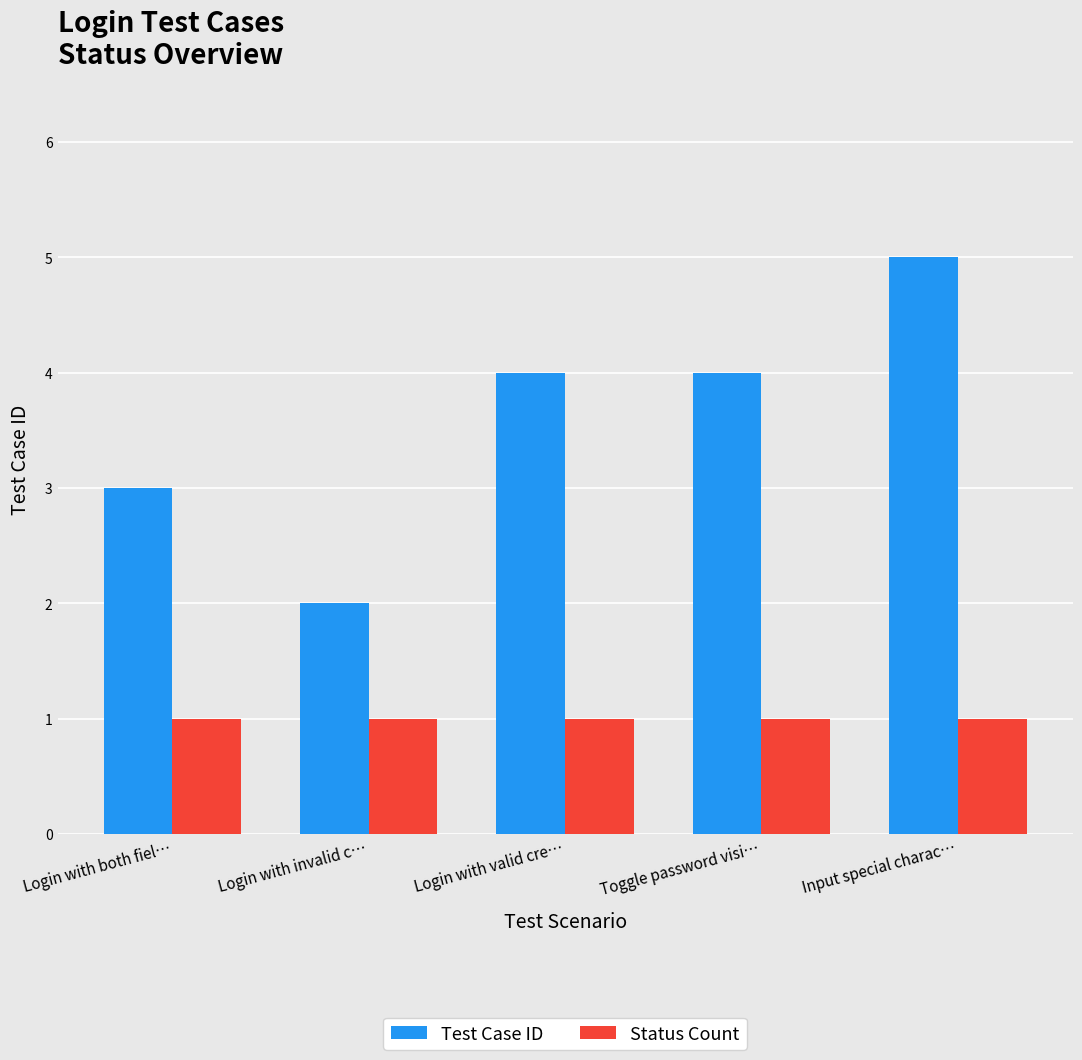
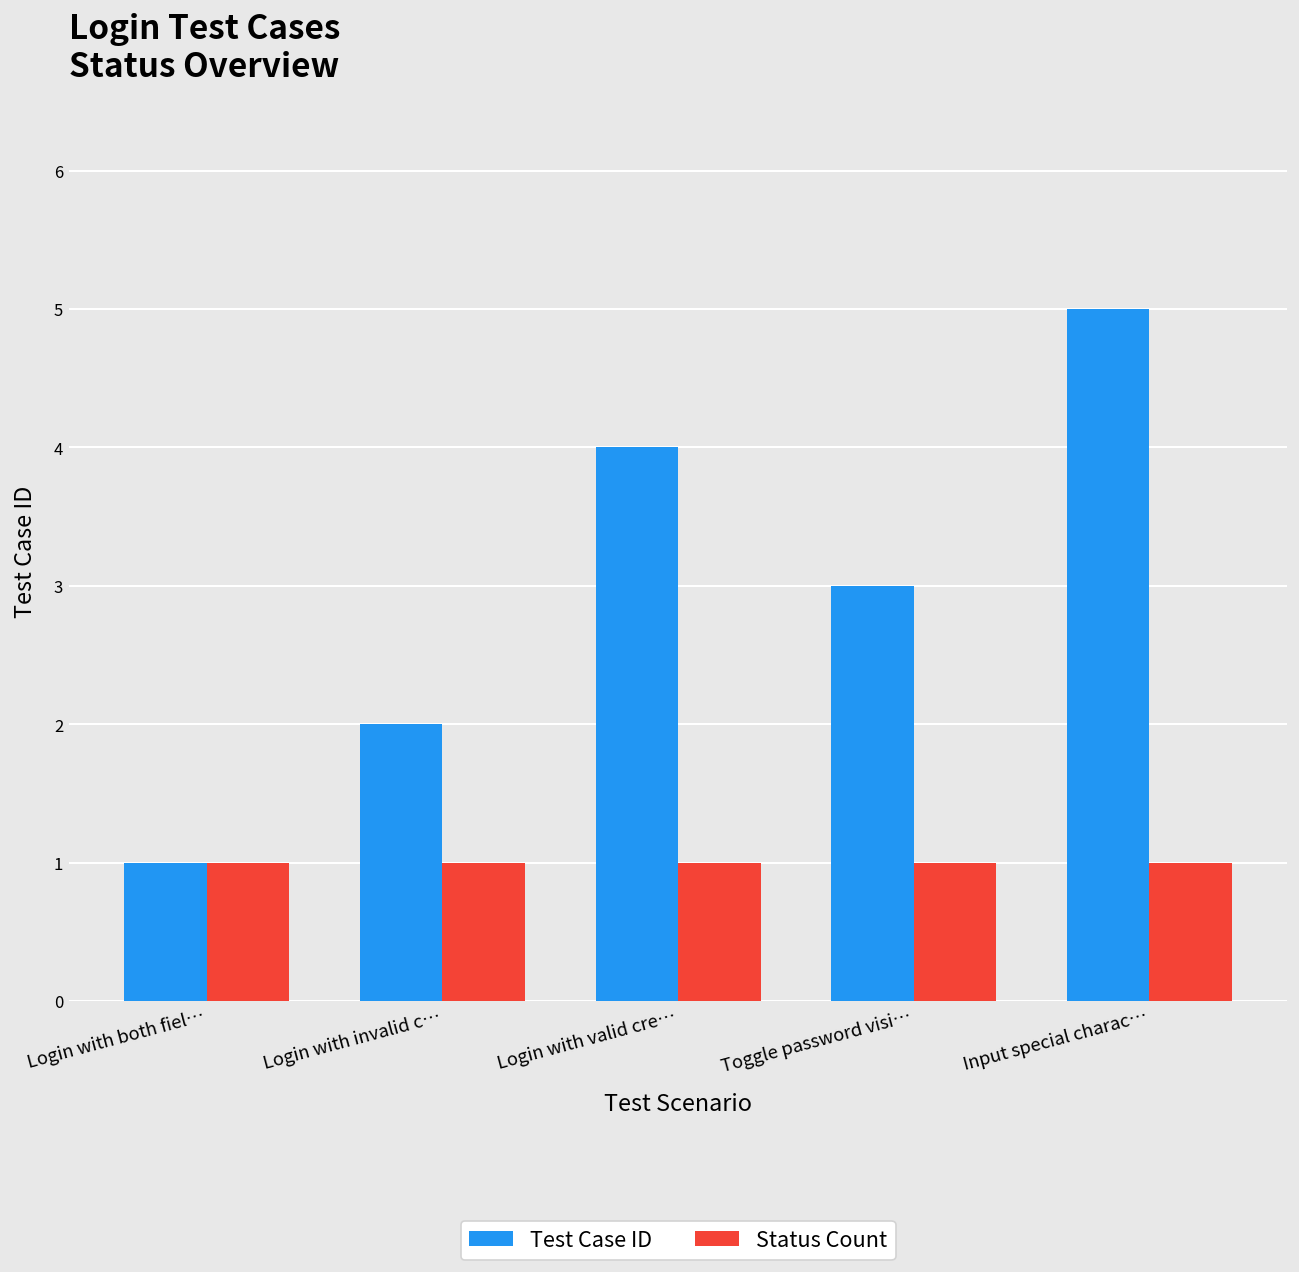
Test Case ID, Login with both fiel…: 3 -> 1
Test Case ID, Toggle password visi…: 4 -> 3
